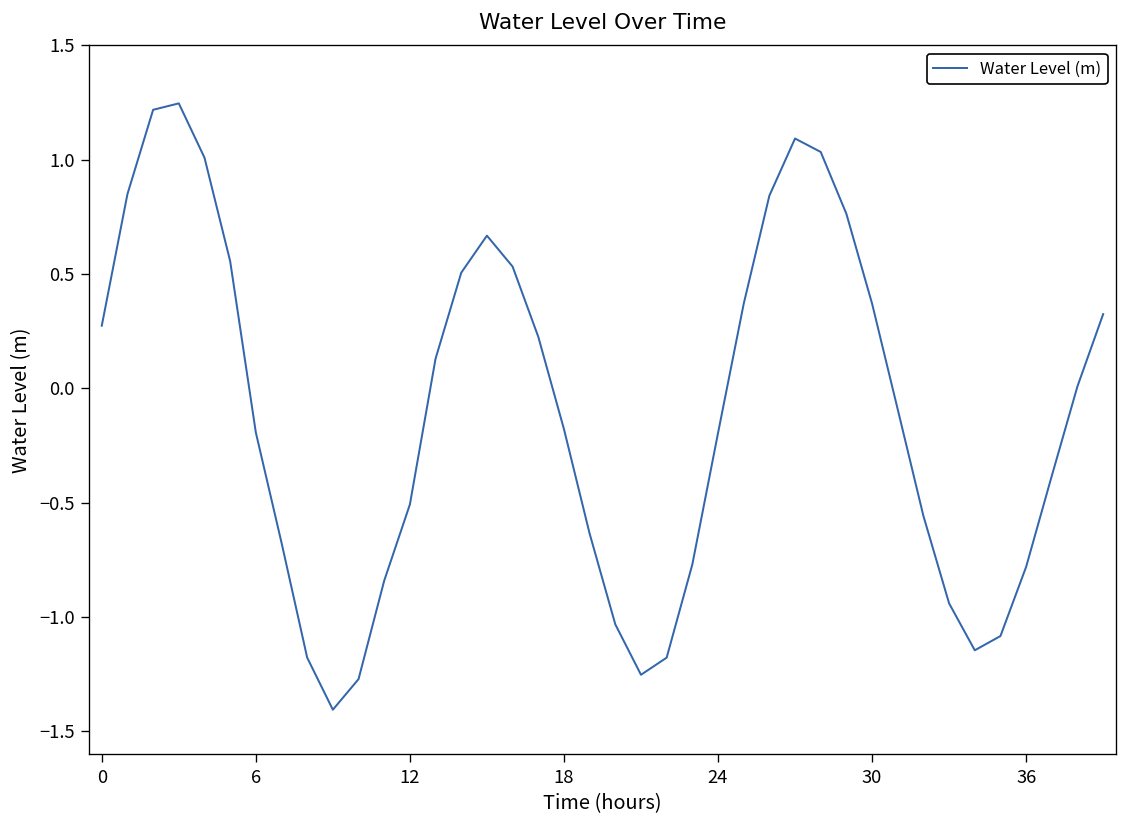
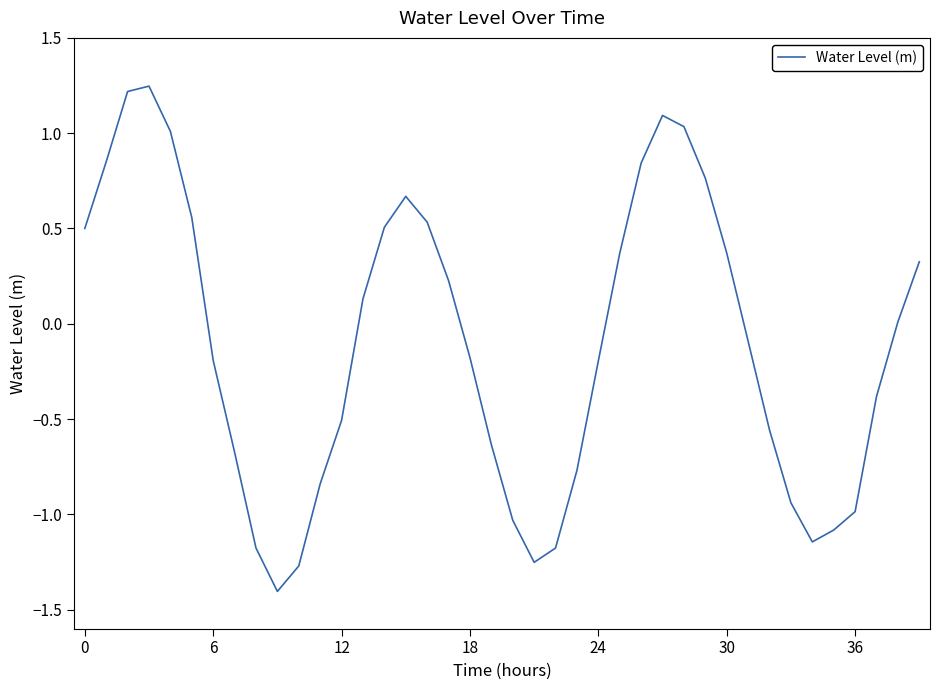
0: 0.27 -> 0.50
36: -0.78 -> -0.99
